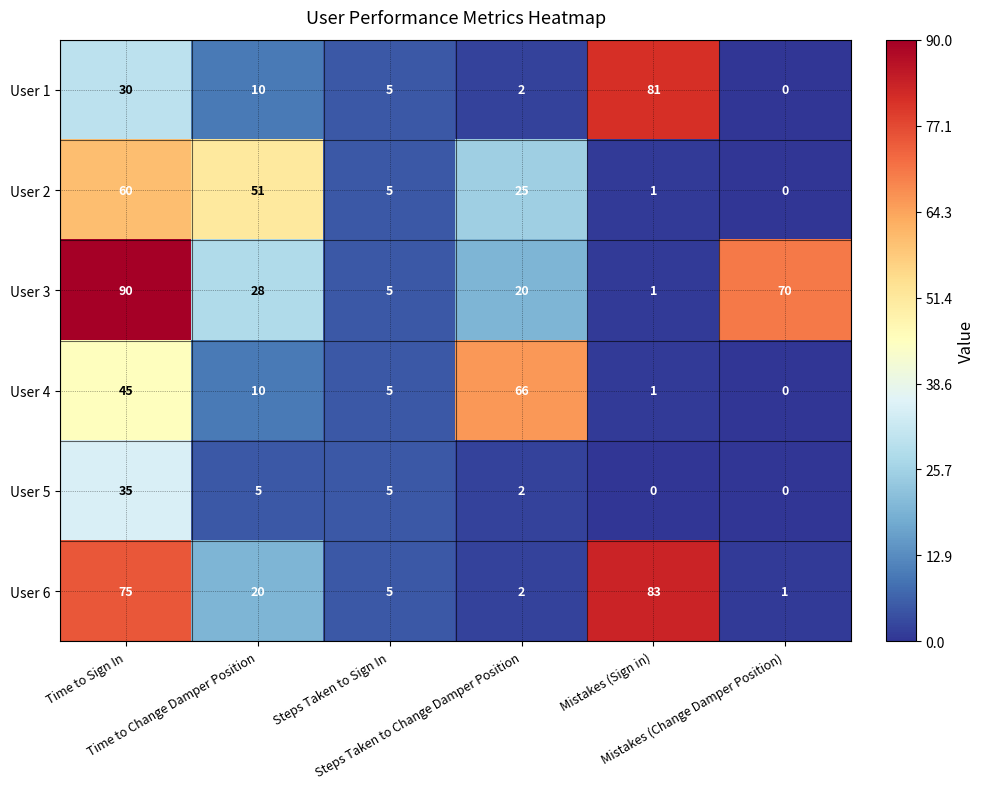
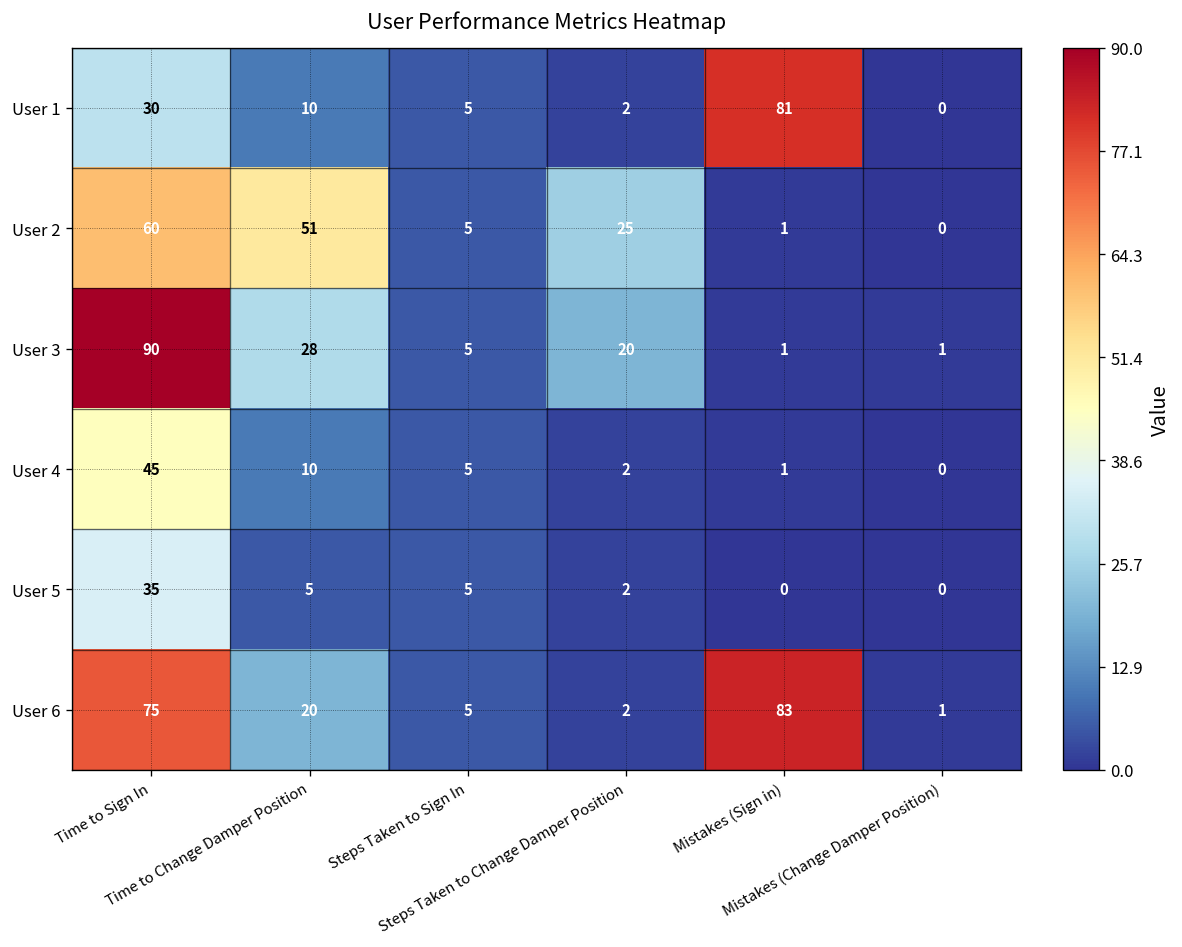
User 3, Mistakes (Change Damper Position): 70 -> 1
User 4, Steps Taken to Change Damper Position: 66 -> 2
